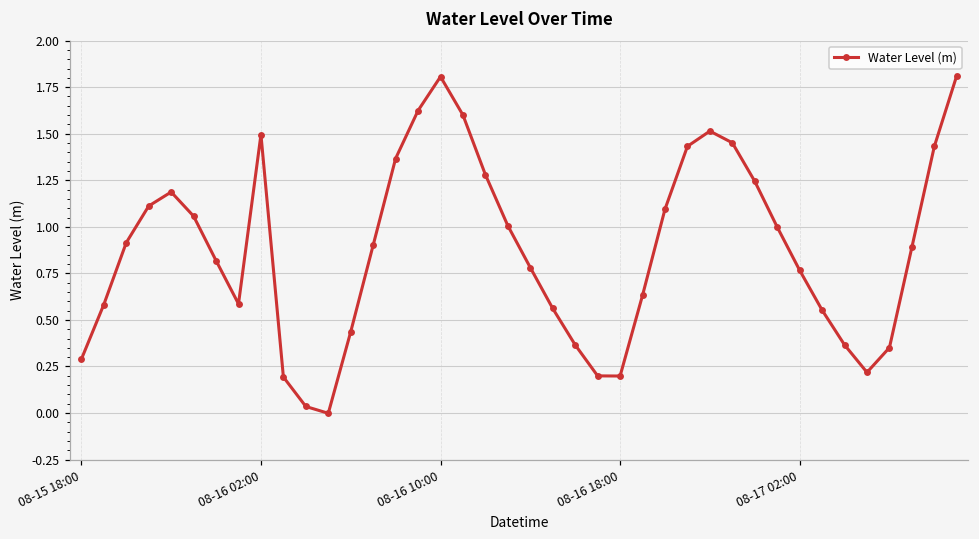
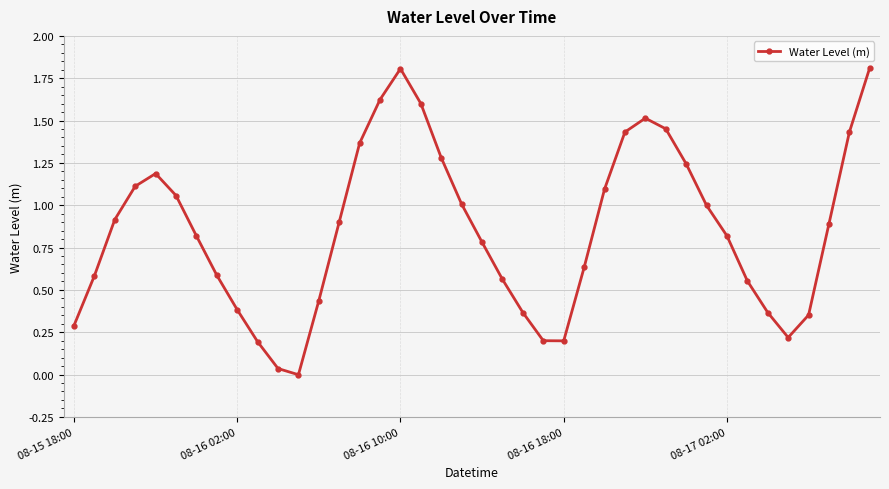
08-16 02:00: 1.50 -> 0.38
08-17 02:00: 0.77 -> 0.82
